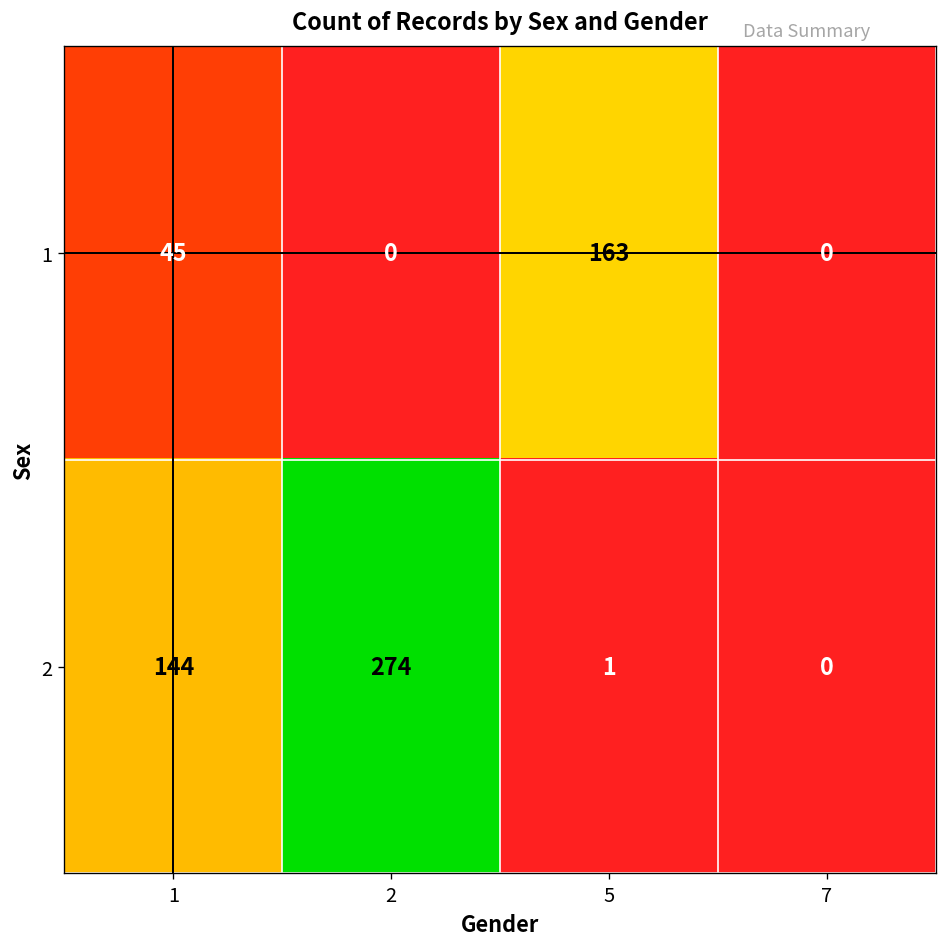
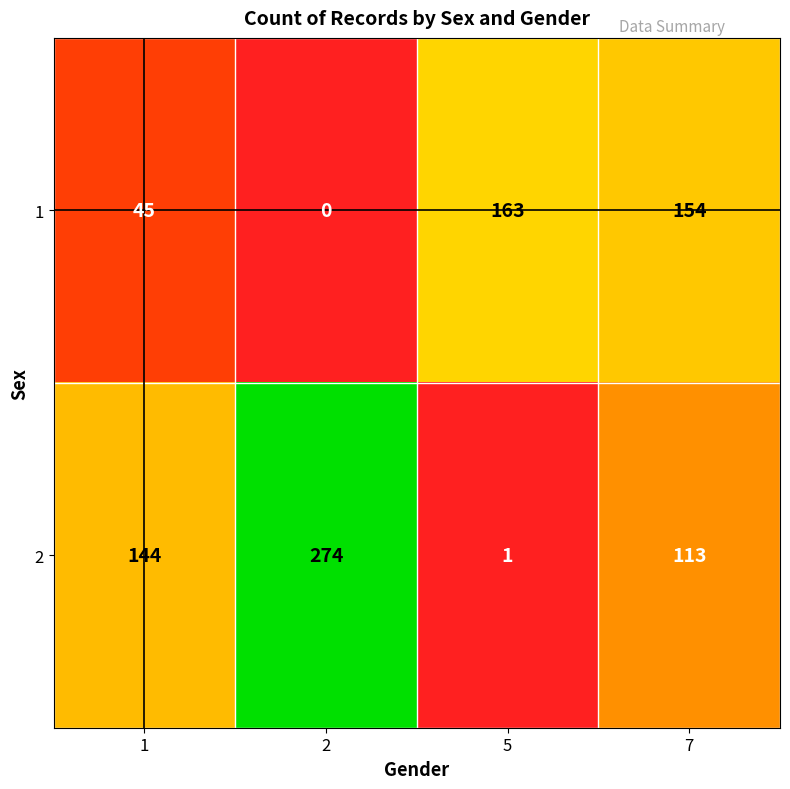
1, 7: 0 -> 154
2, 7: 0 -> 113
